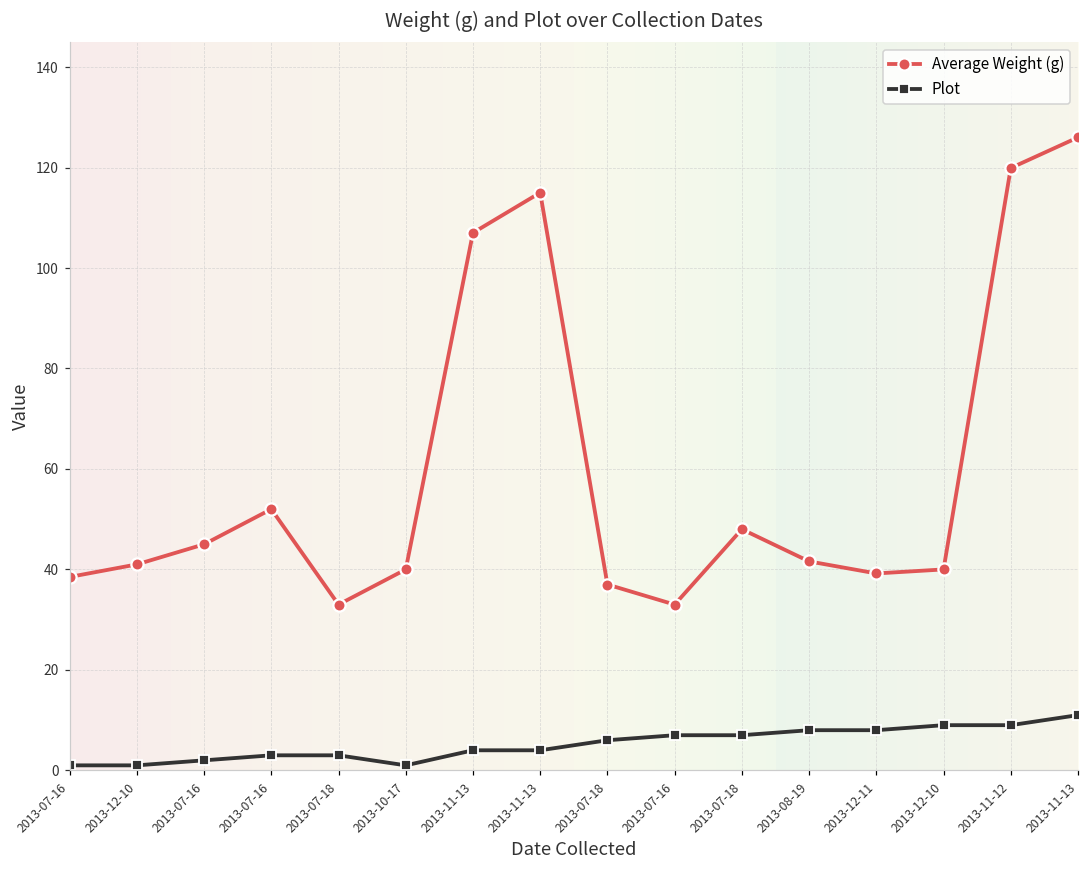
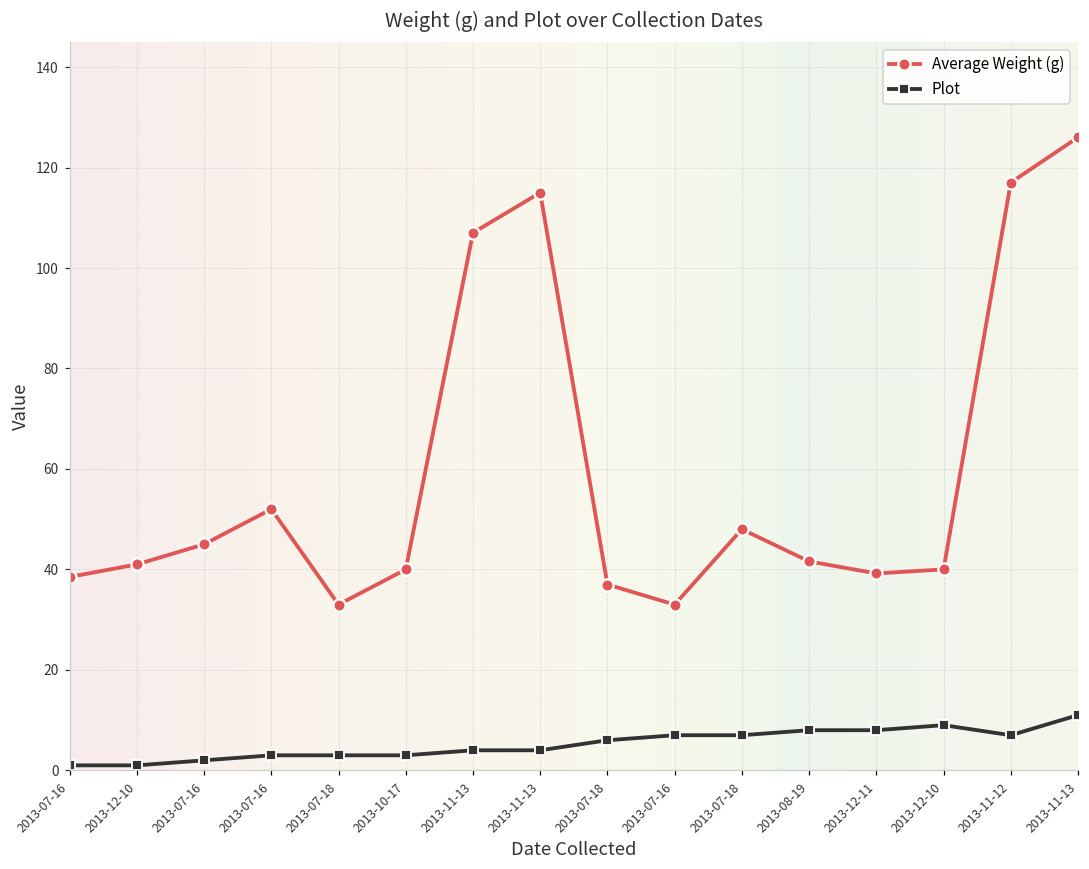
Plot, 2013-10-17: 1 -> 3
Average Weight (g), 2013-11-12: 120 -> 117
Plot, 2013-11-12: 9 -> 7
